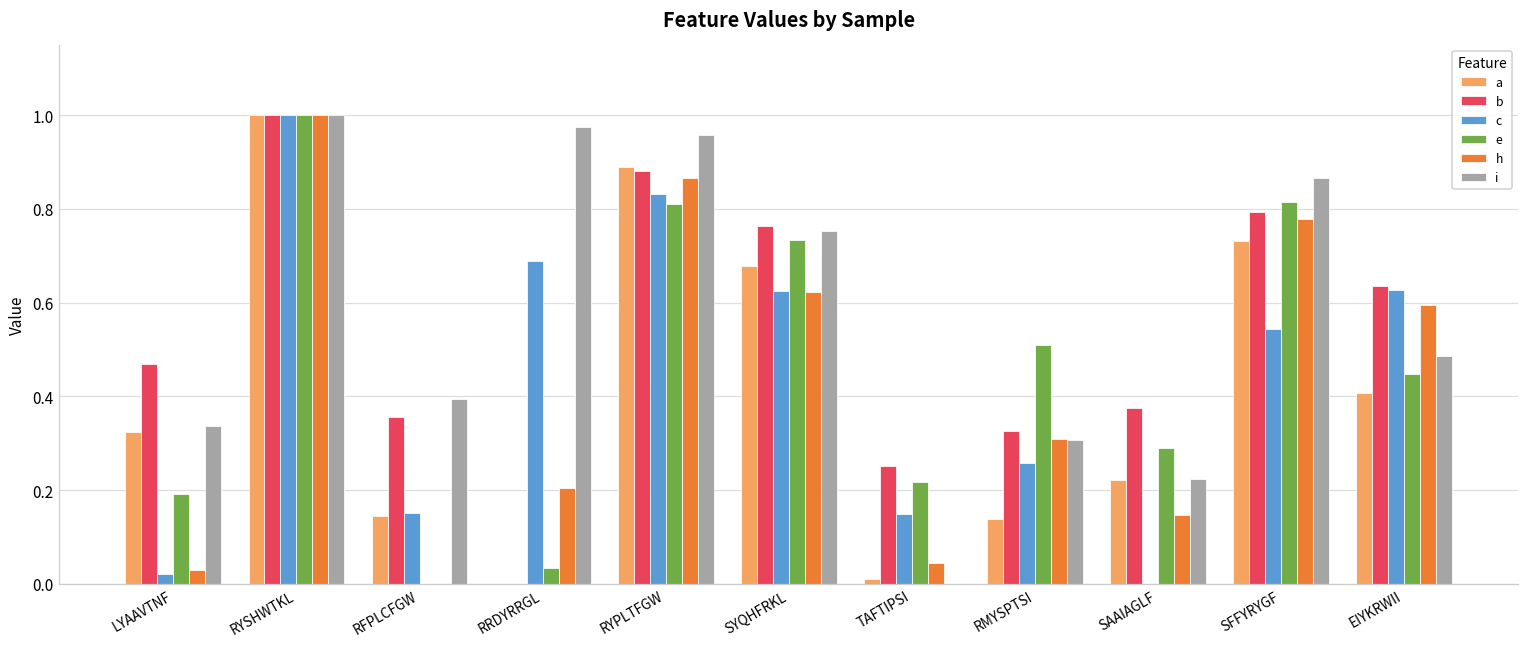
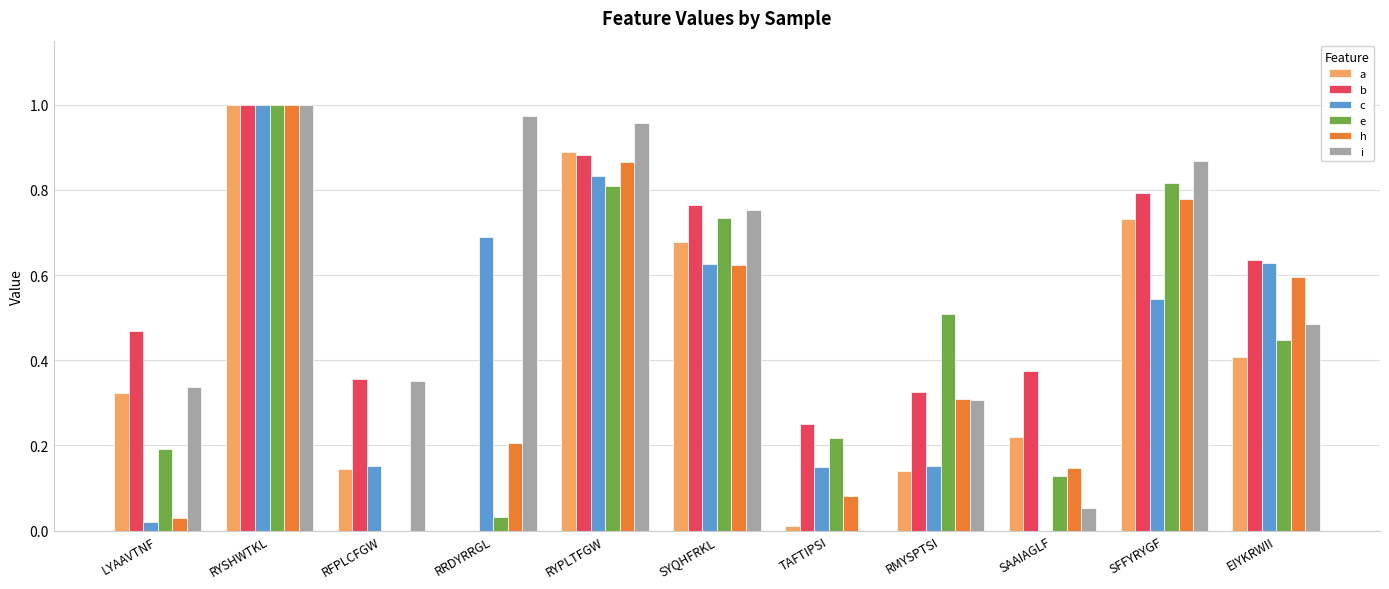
i, RFPLCFGW: 0.39 -> 0.35
h, TAFTIPSI: 0.04 -> 0.08
c, RMYSPTSI: 0.26 -> 0.15
e, SAAIAGLF: 0.29 -> 0.13
i, SAAIAGLF: 0.22 -> 0.05
